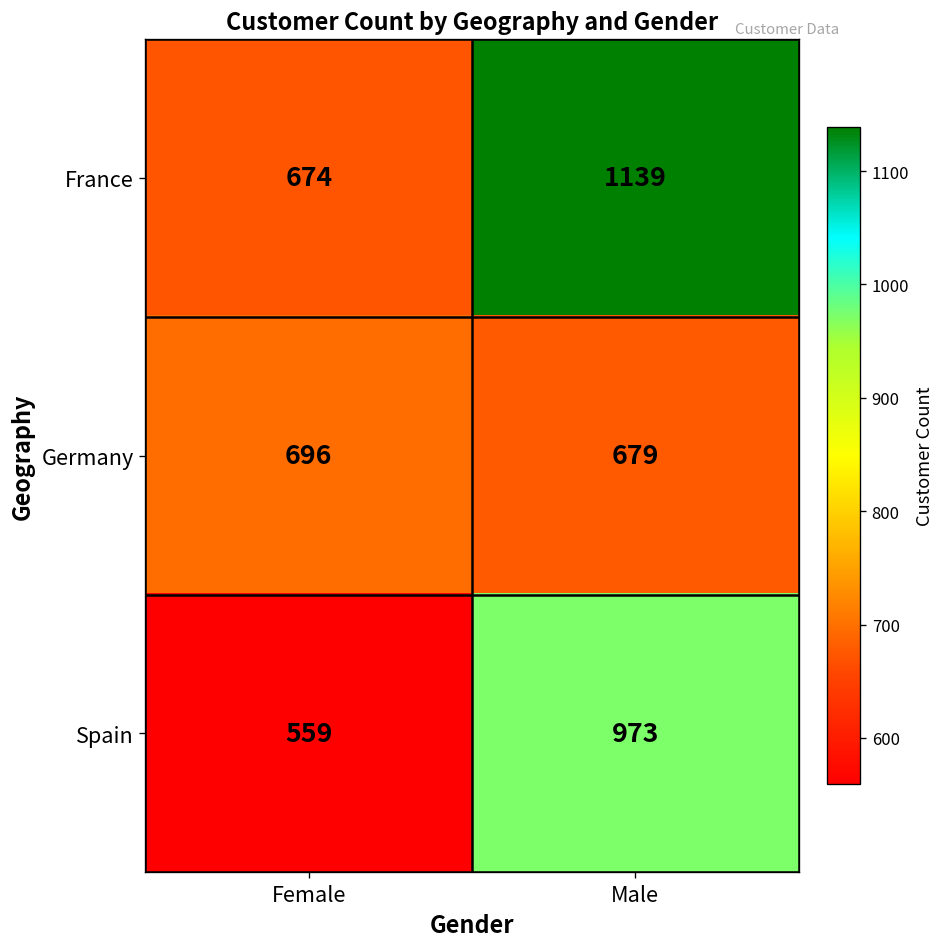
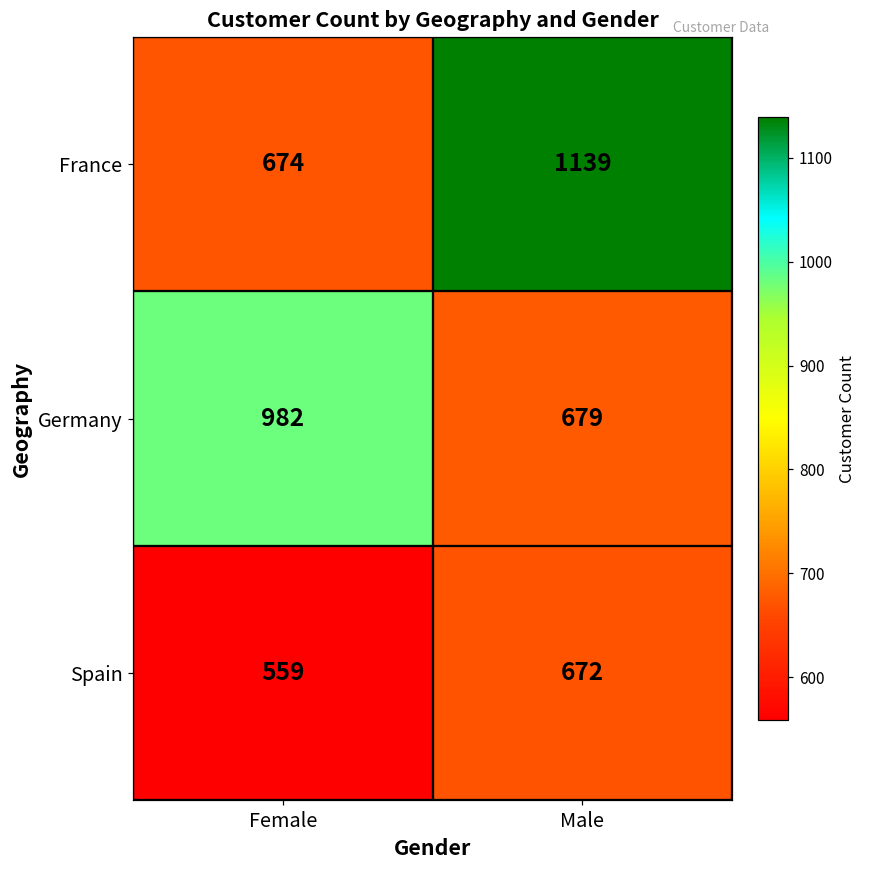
Germany, Female: 696 -> 982
Spain, Male: 973 -> 672
